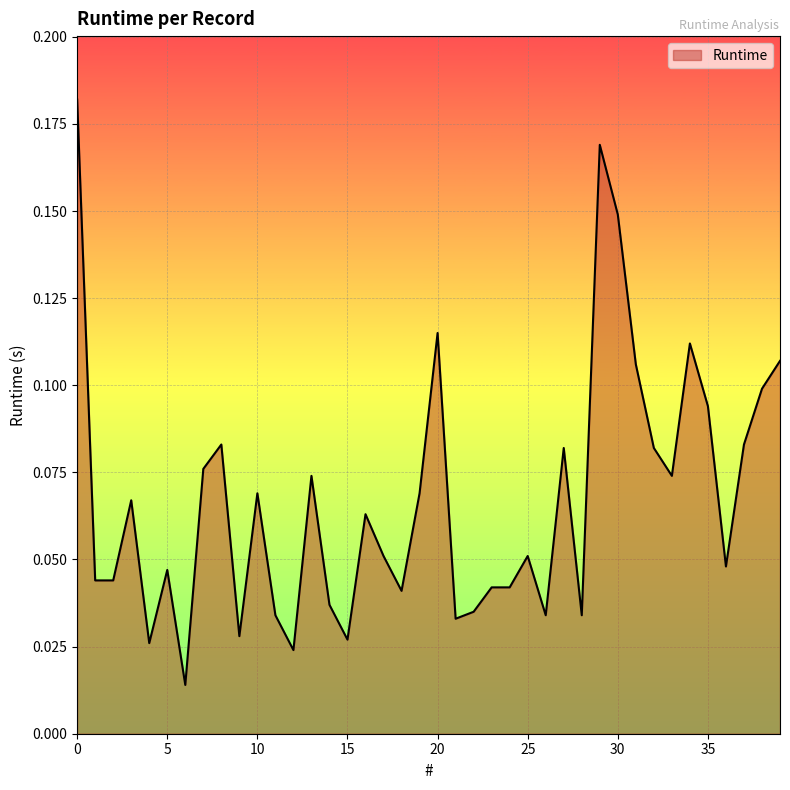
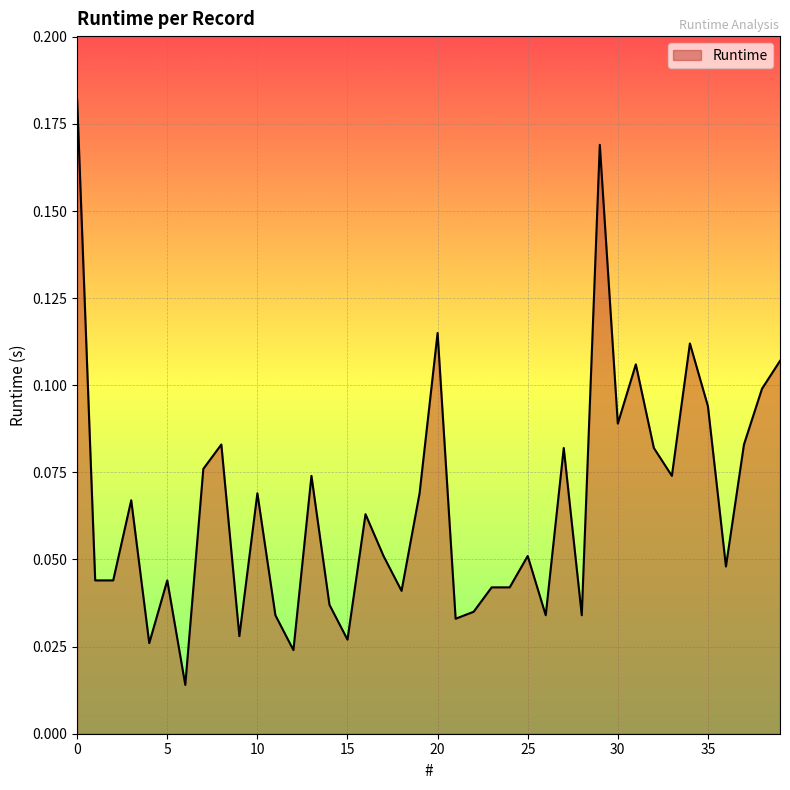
5: 0.047 -> 0.044
30: 0.149 -> 0.089
